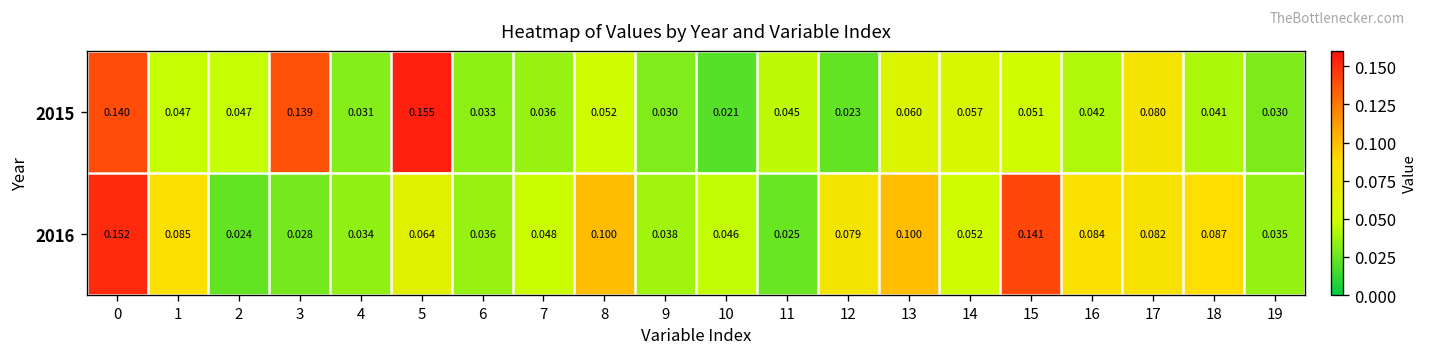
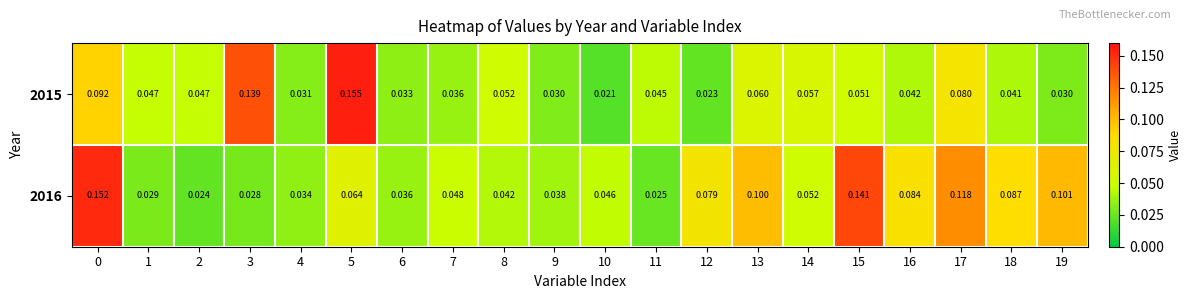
2015, 0: 0.140 -> 0.092
2016, 1: 0.085 -> 0.029
2016, 8: 0.100 -> 0.042
2016, 17: 0.082 -> 0.118
2016, 19: 0.035 -> 0.101
